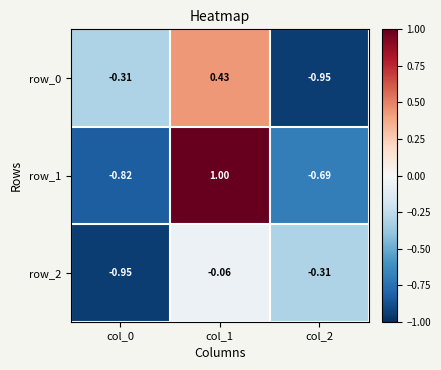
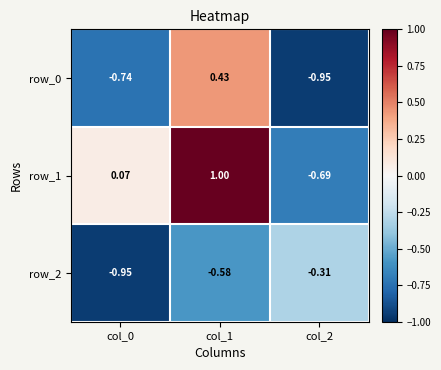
row_0, col_0: -0.31 -> -0.74
row_1, col_0: -0.82 -> 0.07
row_2, col_1: -0.06 -> -0.58
